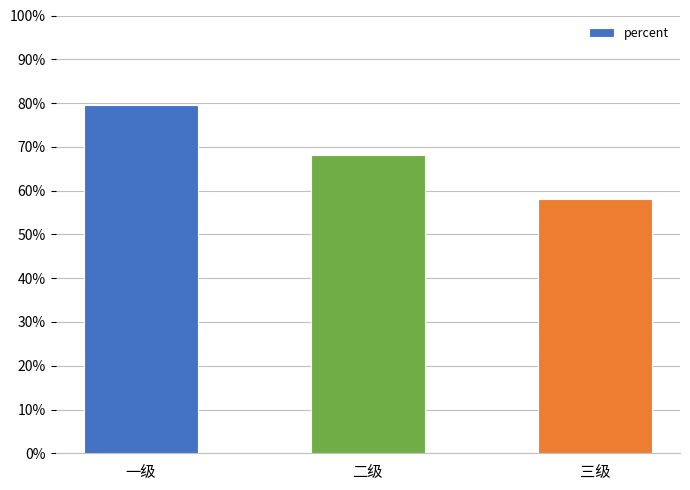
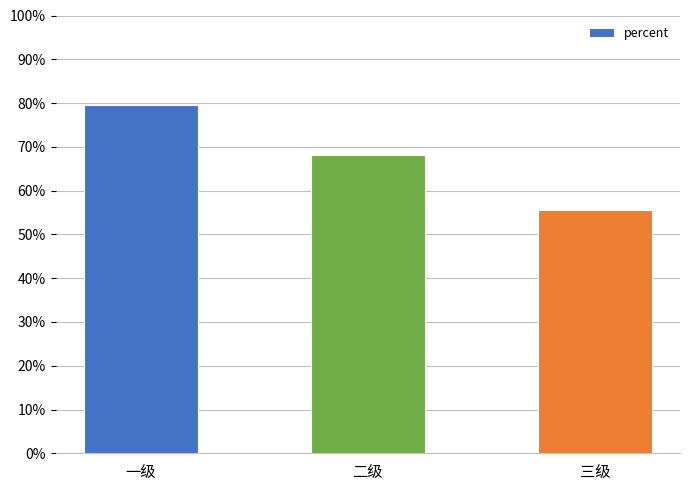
三级: 58% -> 56%
